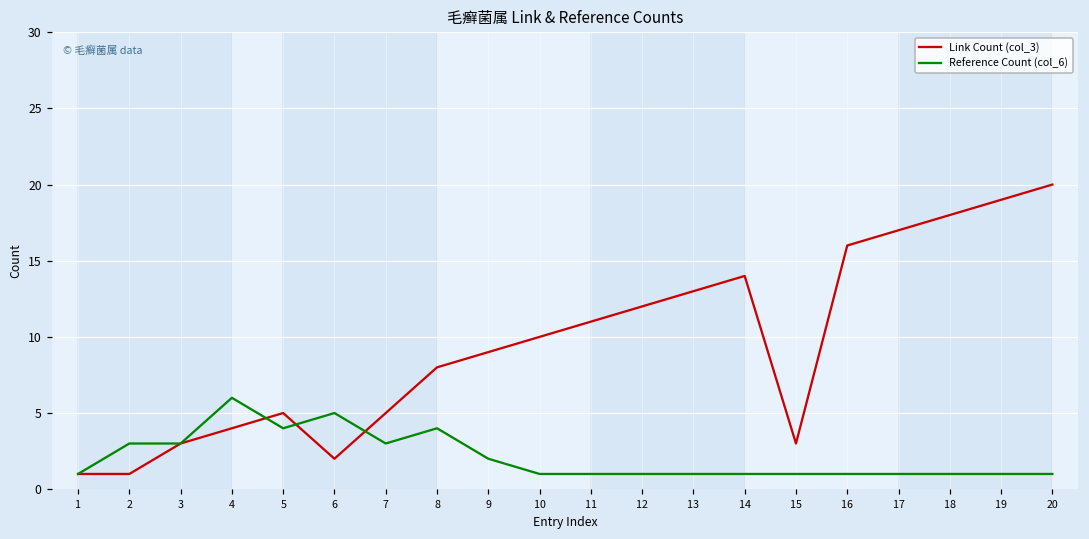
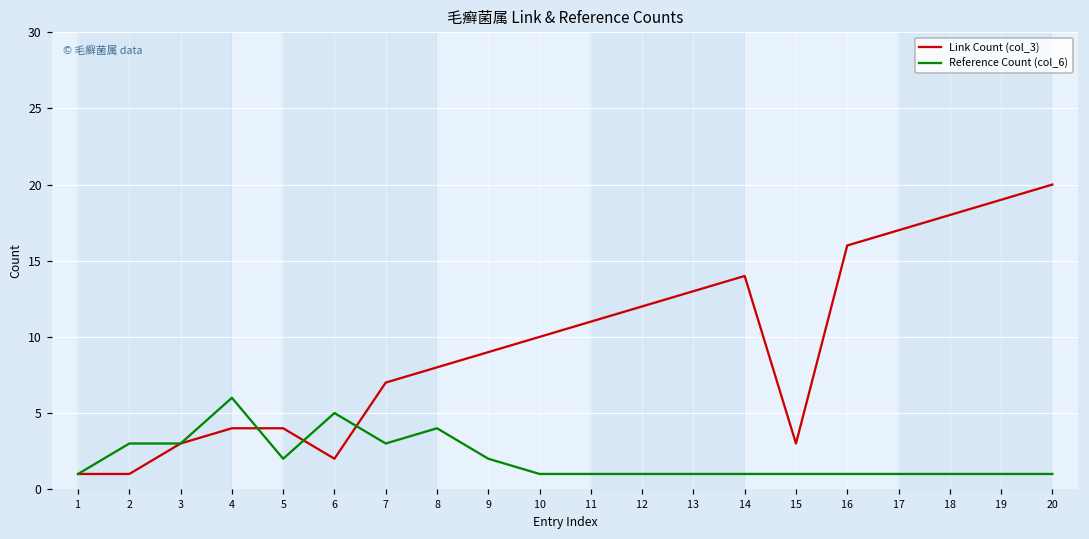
Link Count (col_3), 5: 5 -> 4
Reference Count (col_6), 5: 4 -> 2
Link Count (col_3), 7: 5 -> 7
